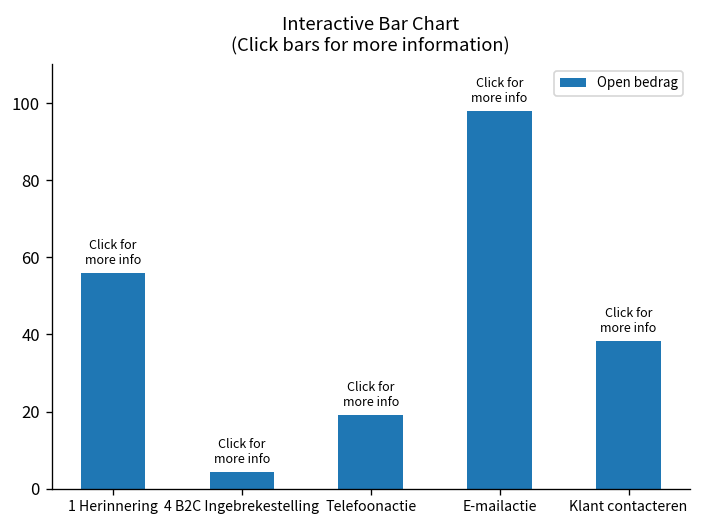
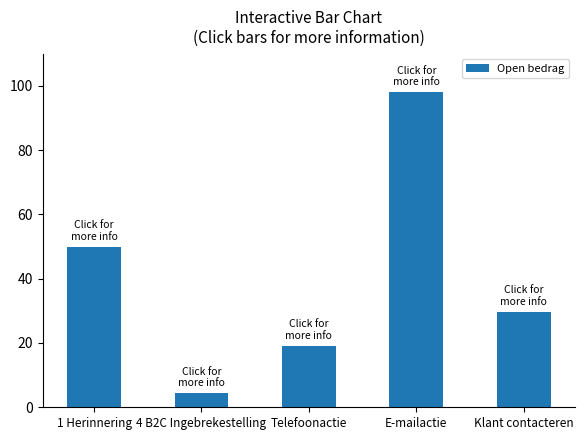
1 Herinnering: 56 -> 50
Klant contacteren: 38 -> 30
